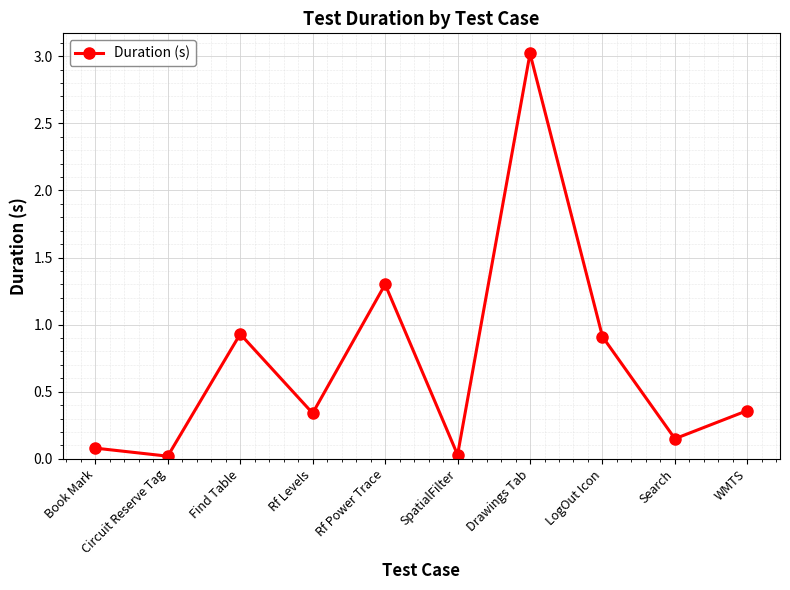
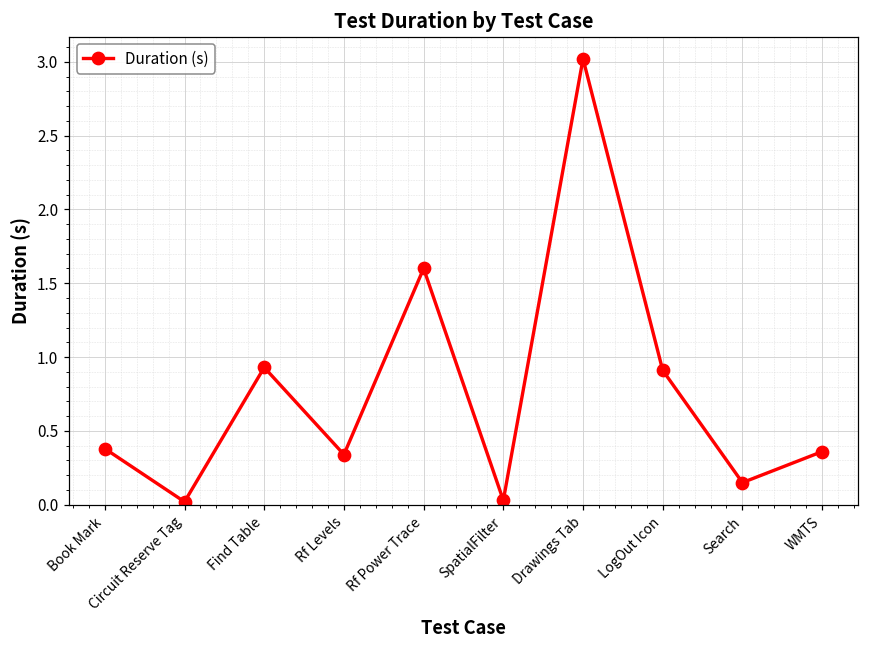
Book Mark: 0.08 -> 0.38
Rf Power Trace: 1.3 -> 1.6
